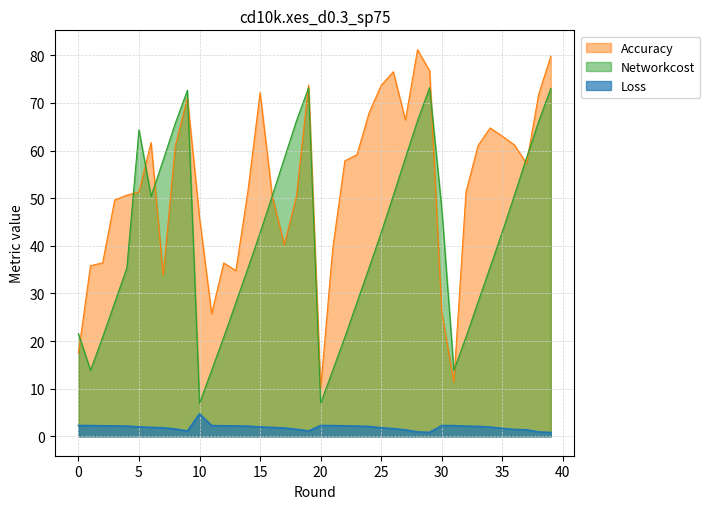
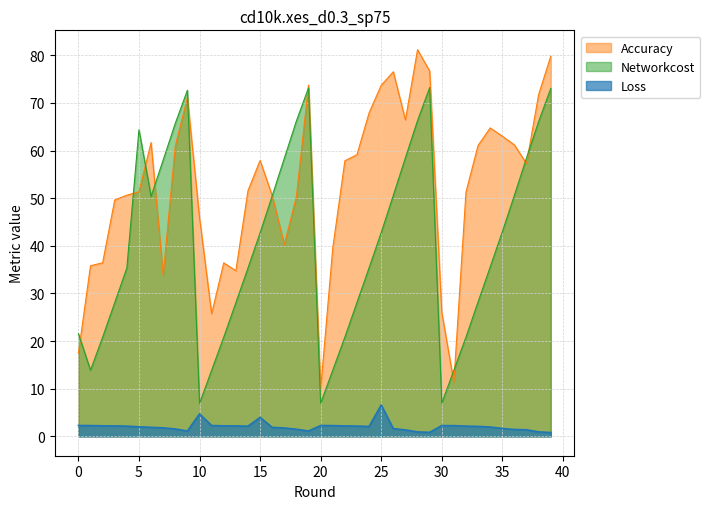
Accuracy, 15: 72 -> 58
Loss, 15: 2 -> 4
Loss, 25: 2 -> 7
Networkcost, 30: 48 -> 7
